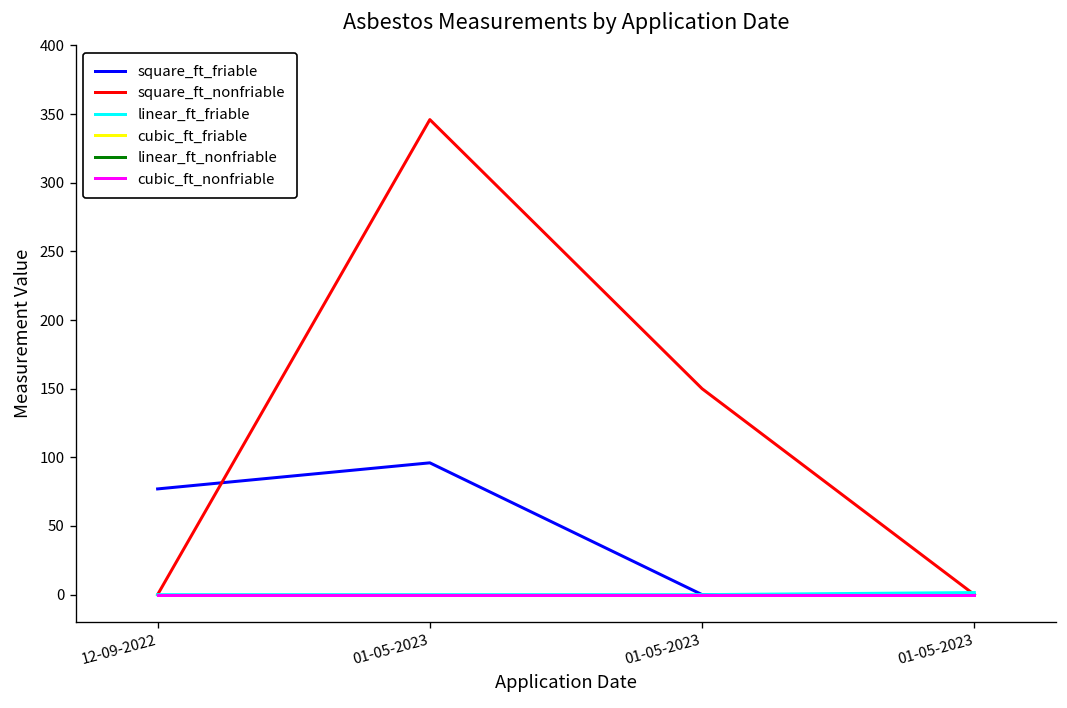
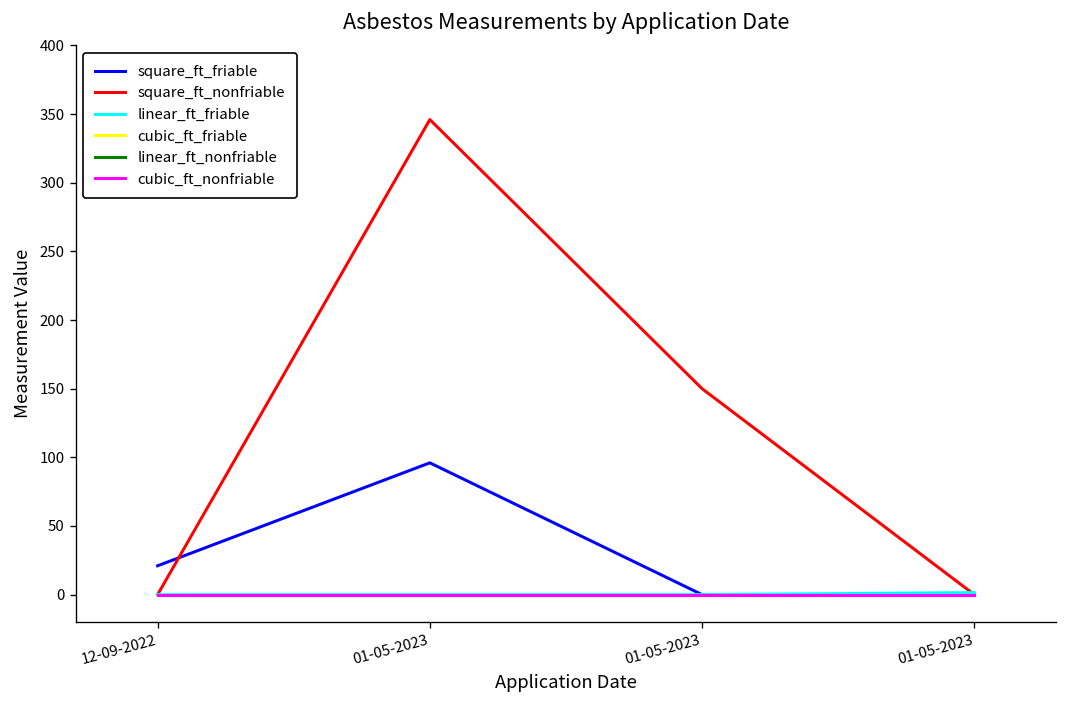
square_ft_friable, 12-09-2022: 77 -> 21
